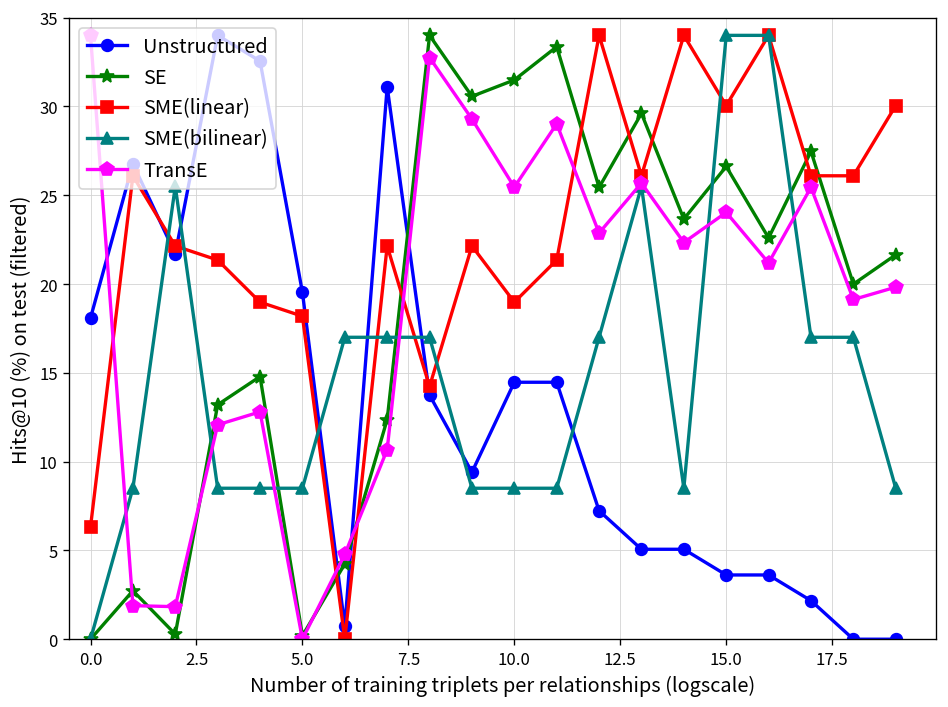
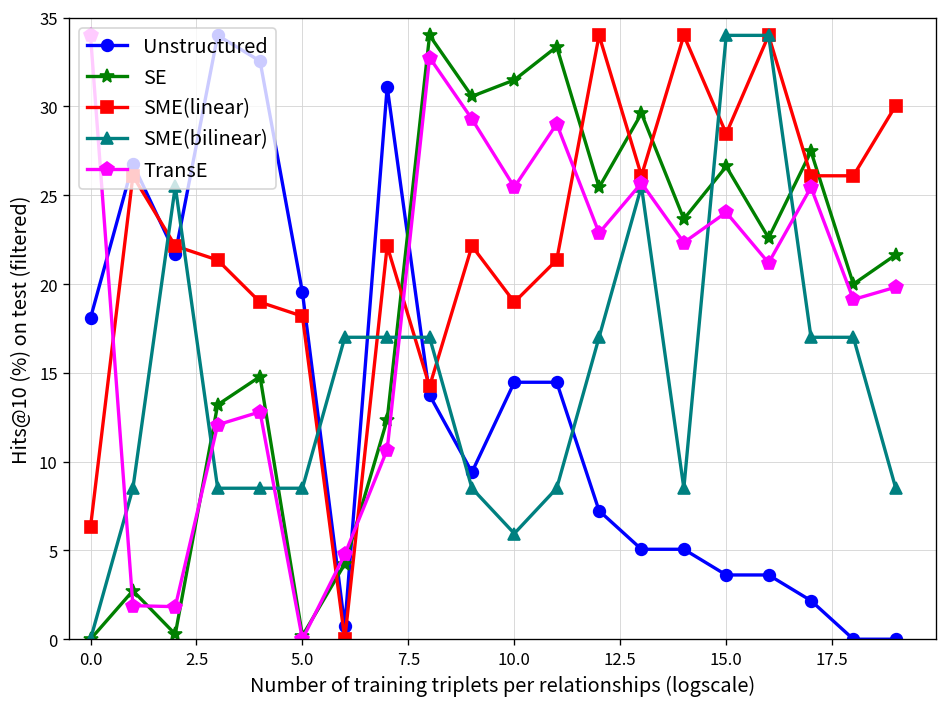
SME(bilinear), 10.0: 8.5 -> 5.9
SME(linear), 15.0: 30.0 -> 28.5
